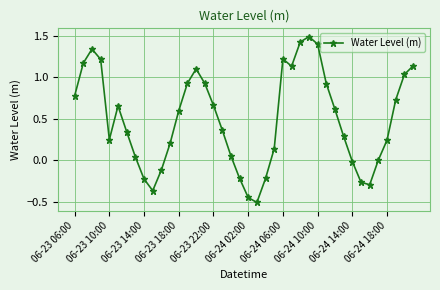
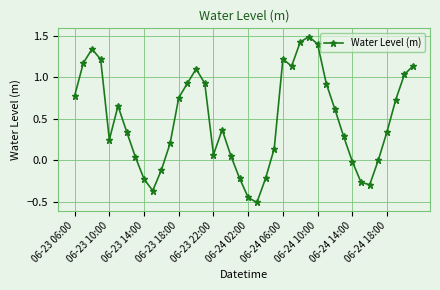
06-23 18:00: 0.6 -> 0.8
06-23 22:00: 0.7 -> 0.1
06-24 18:00: 0.2 -> 0.3
